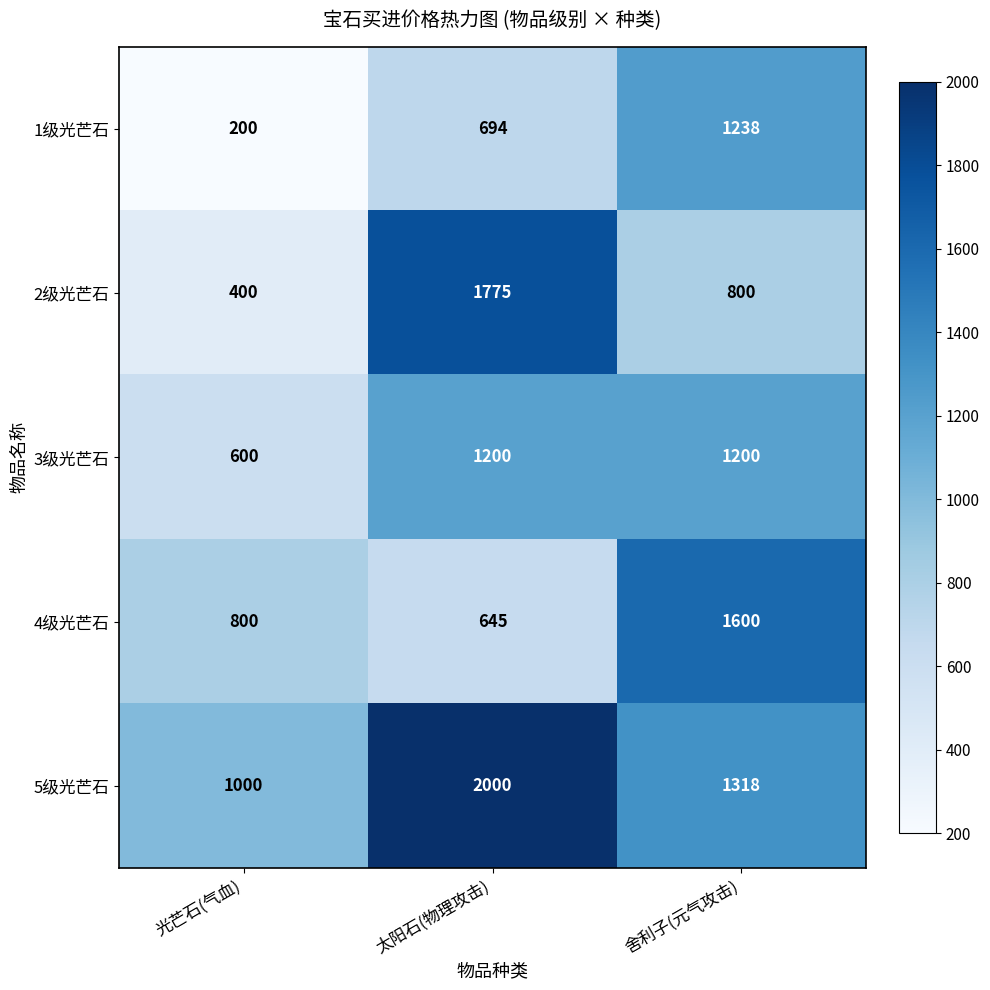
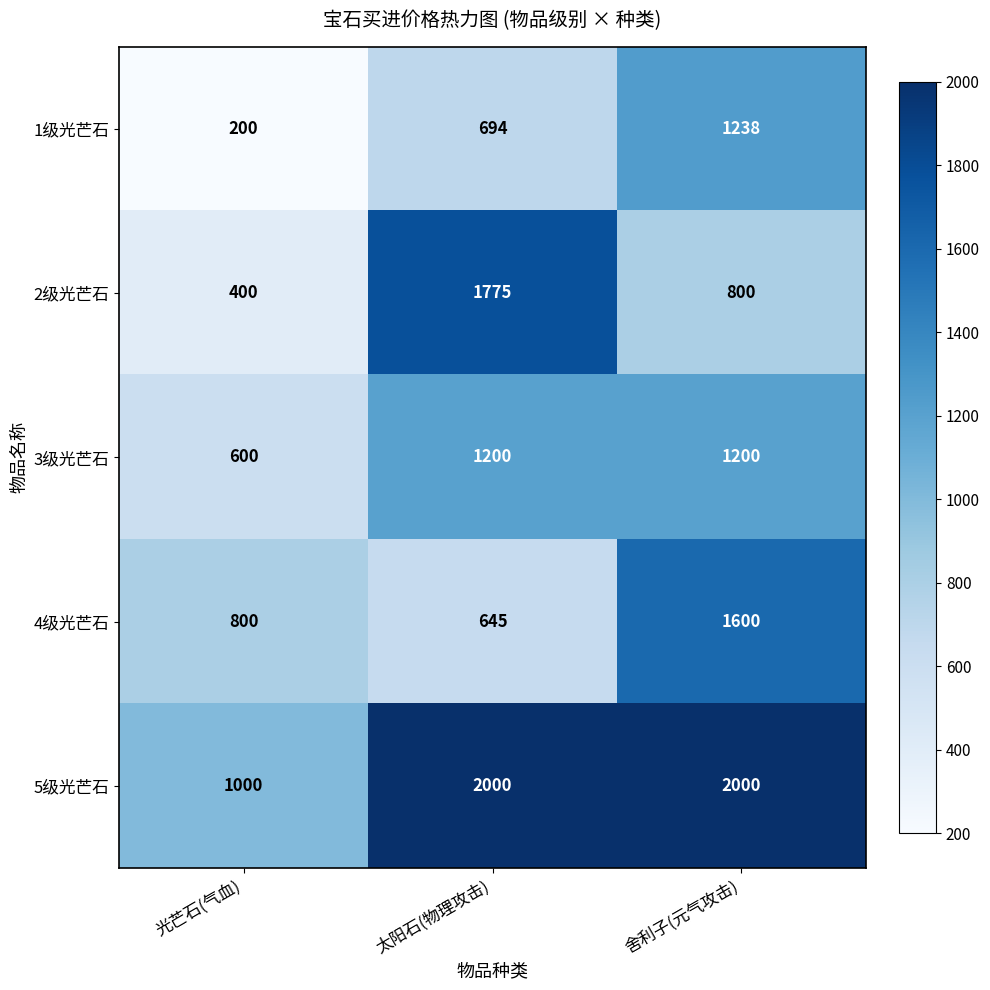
5级光芒石, 舍利子(元气攻击): 1318 -> 2000
